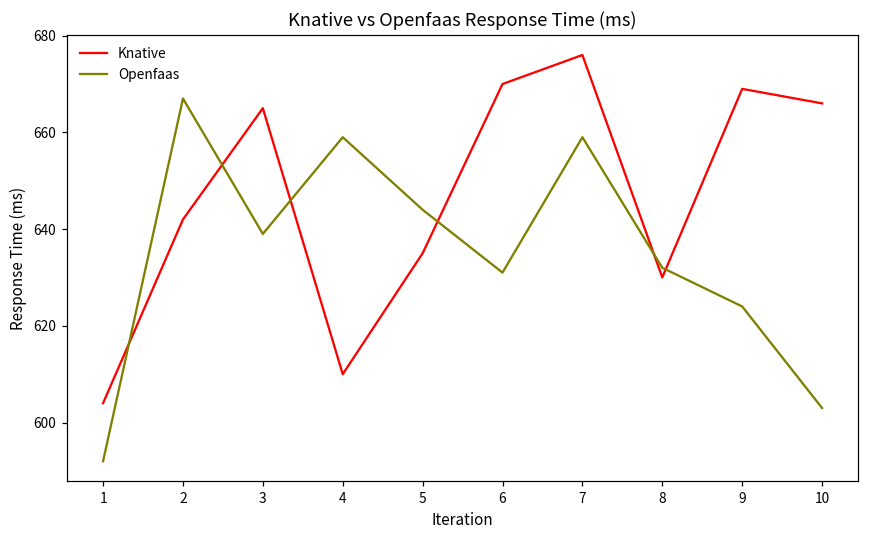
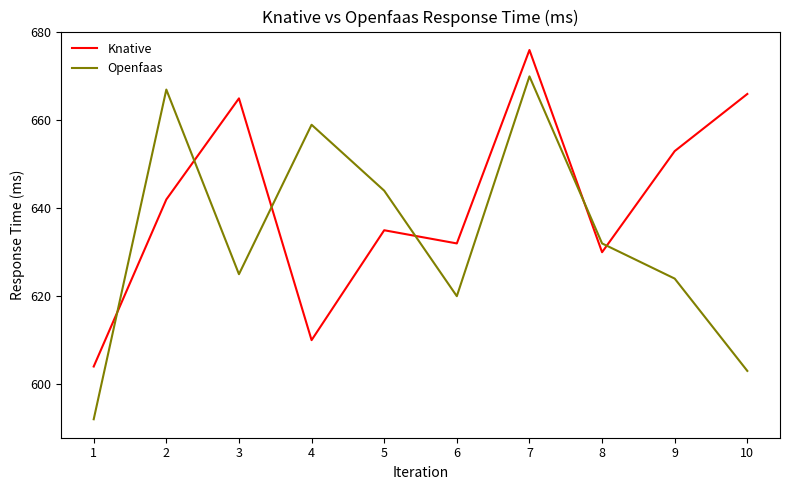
Openfaas, 3: 639 -> 625
Knative, 6: 670 -> 632
Openfaas, 6: 631 -> 620
Openfaas, 7: 659 -> 670
Knative, 9: 669 -> 653
